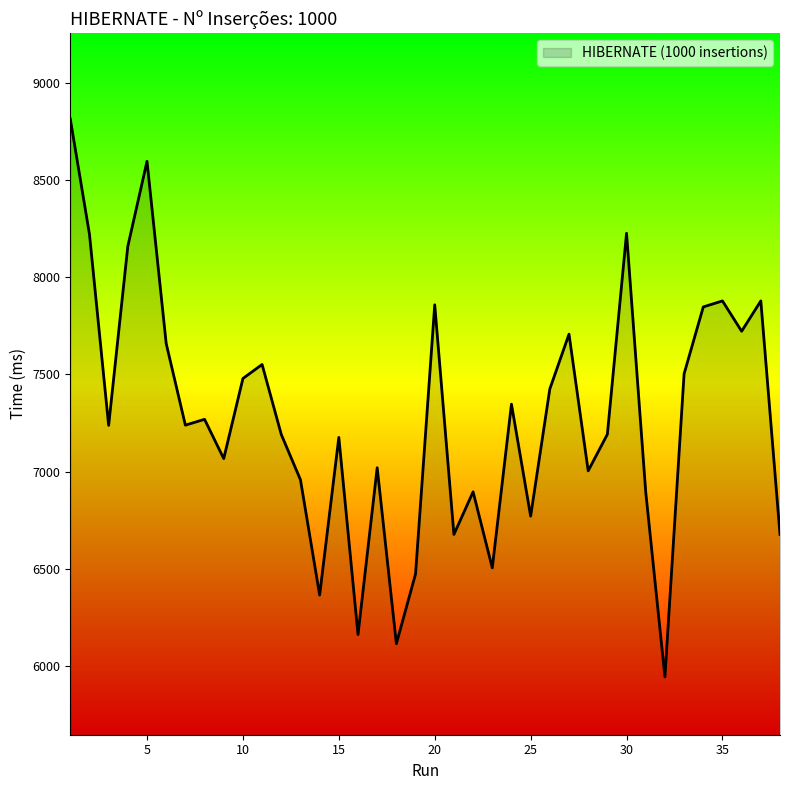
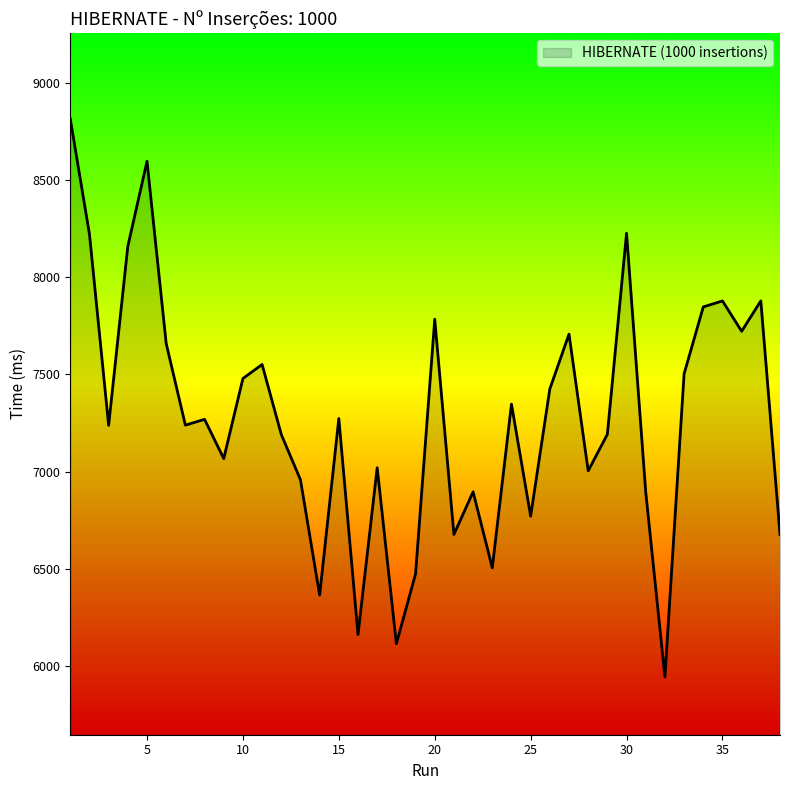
15: 7180 -> 7270
20: 7860 -> 7780
